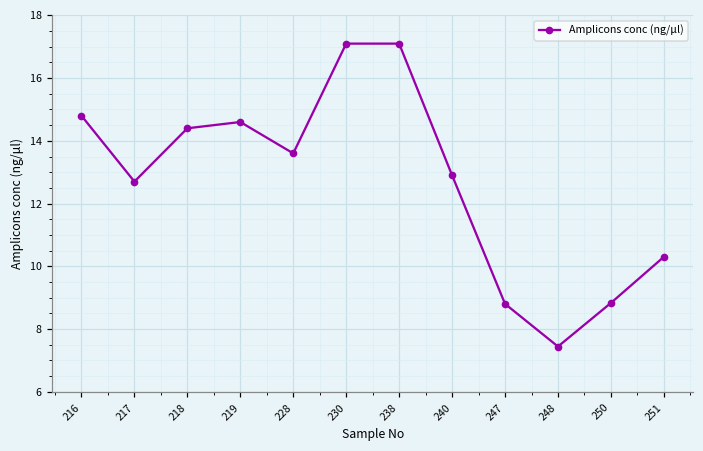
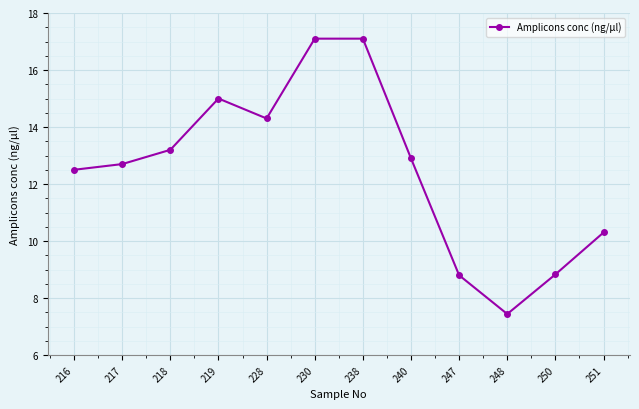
216: 14.8 -> 12.5
218: 14.4 -> 13.2
219: 14.6 -> 15.0
228: 13.6 -> 14.3
